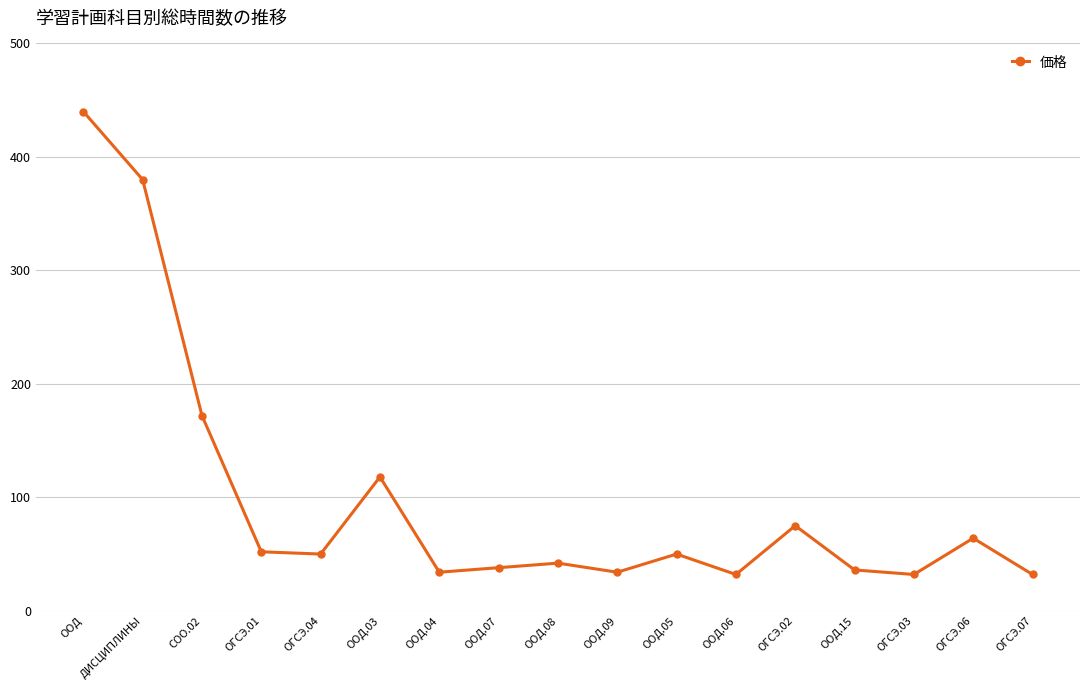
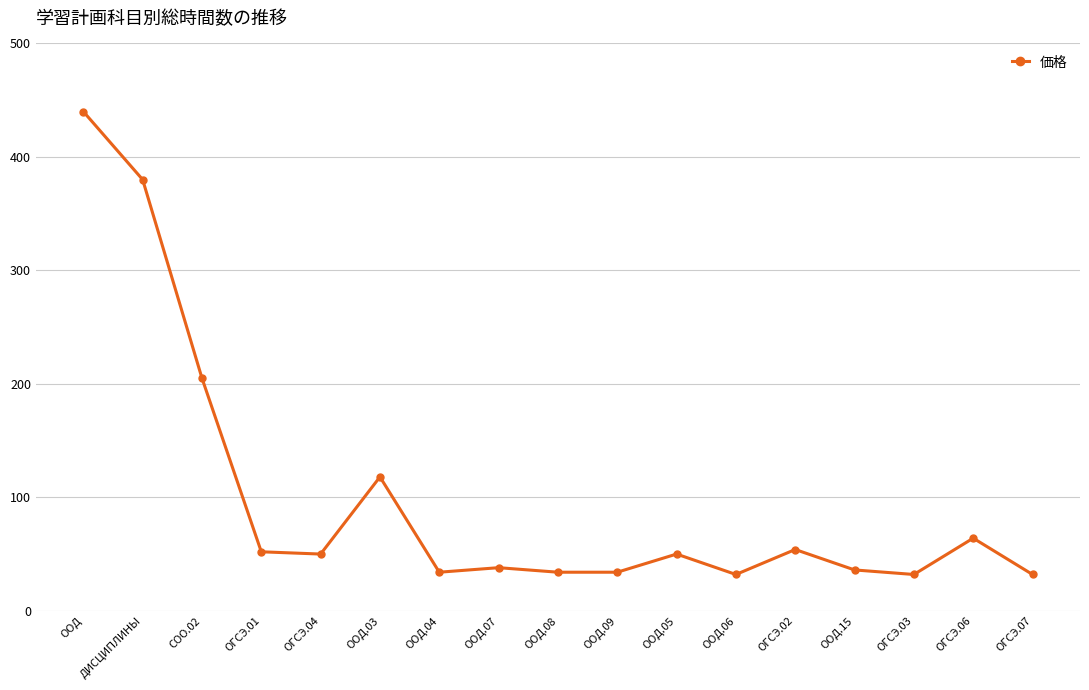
СОО.02: 172 -> 205
ООД.08: 42 -> 34
ОГСЭ.02: 75 -> 54
